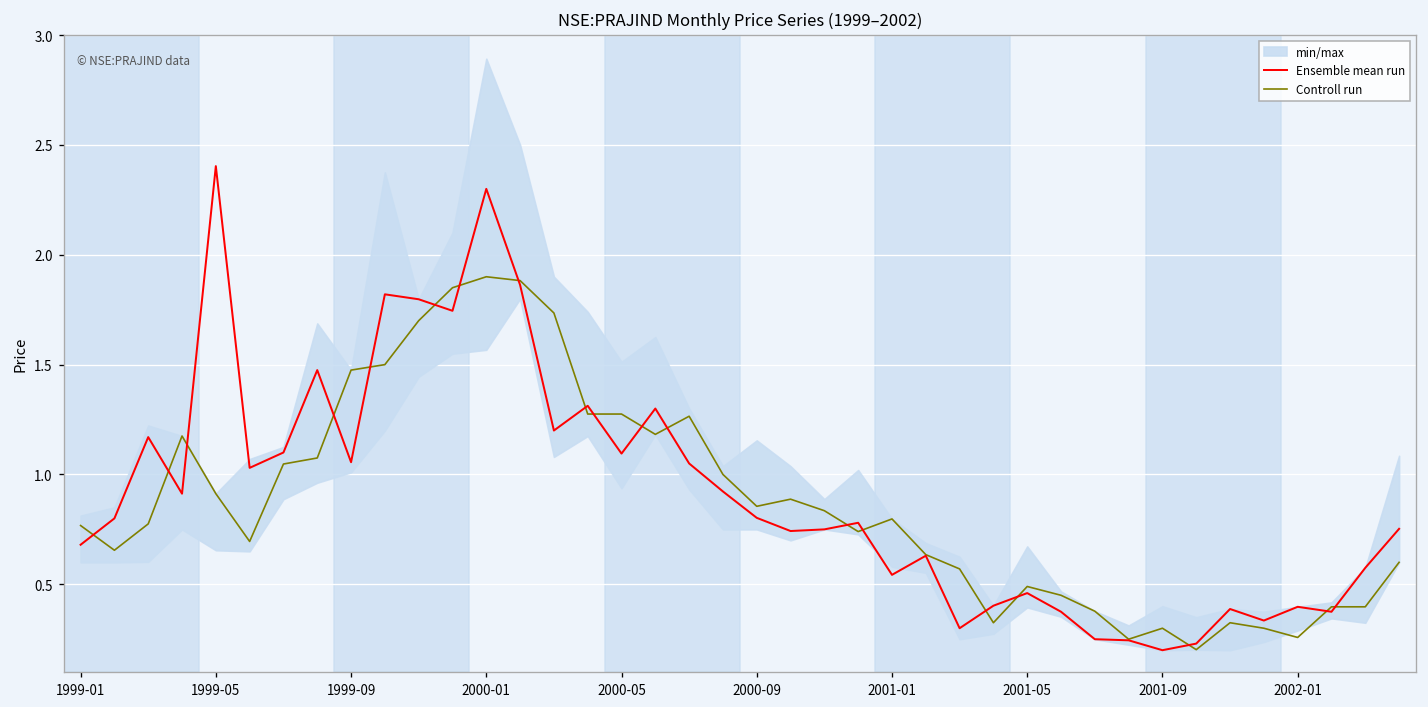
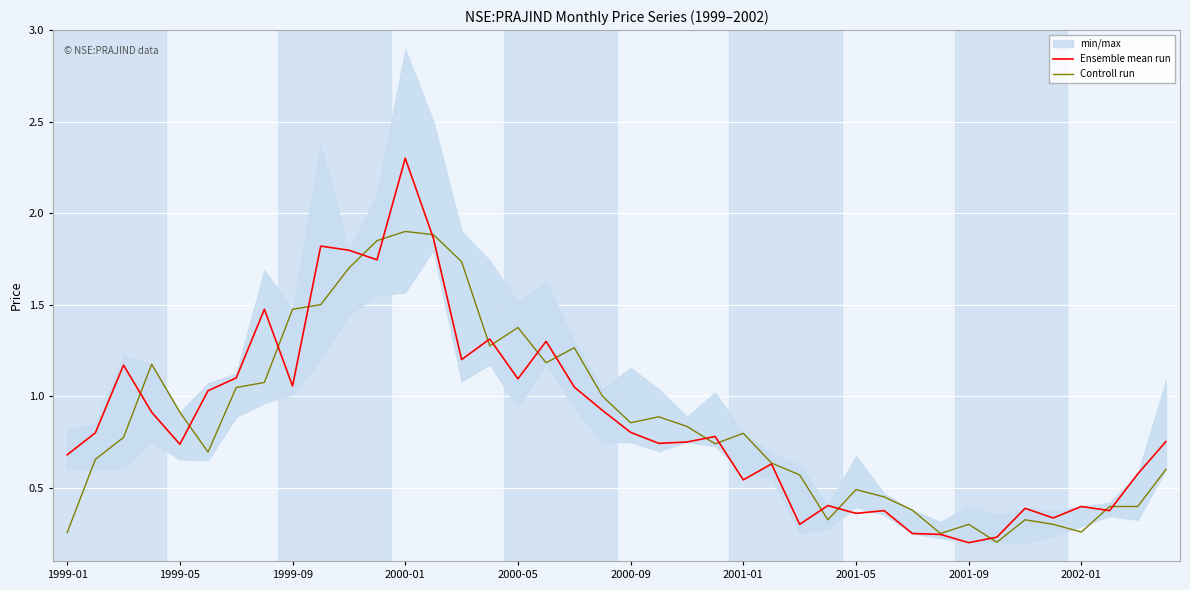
Controll run, 1999-01: 0.77 -> 0.26
Ensemble mean run, 1999-05: 2.40 -> 0.74
Controll run, 2000-05: 1.28 -> 1.38
Ensemble mean run, 2001-05: 0.46 -> 0.36
